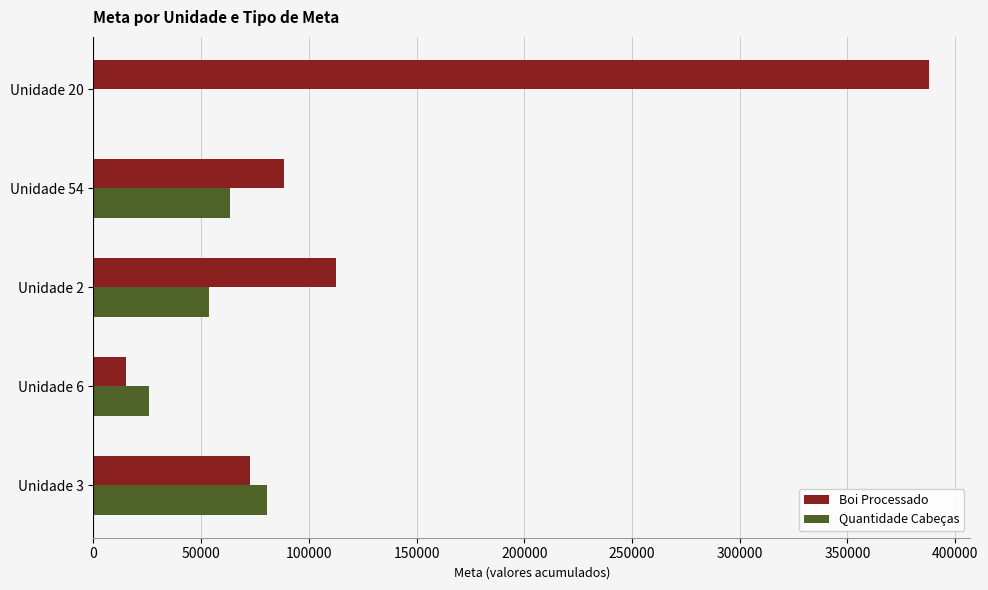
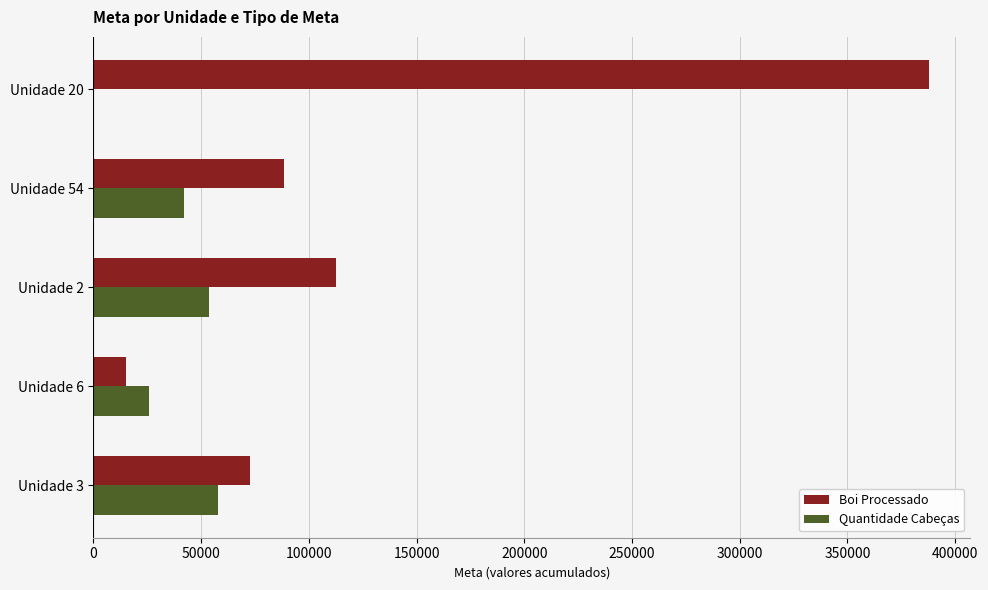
Quantidade Cabeças, Unidade 54: 64000 -> 42000
Quantidade Cabeças, Unidade 3: 81000 -> 58000
